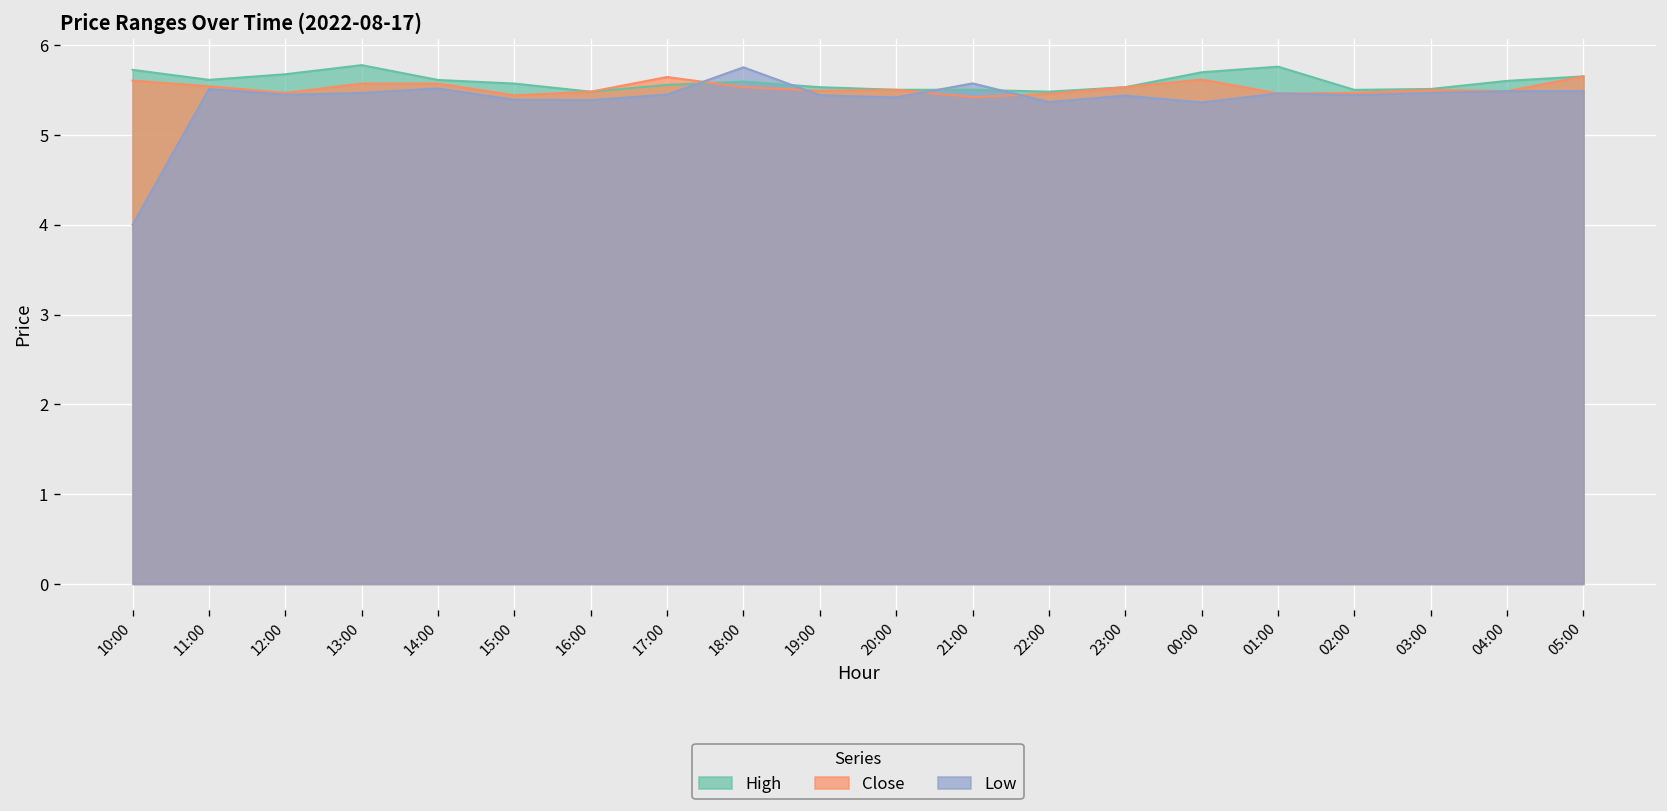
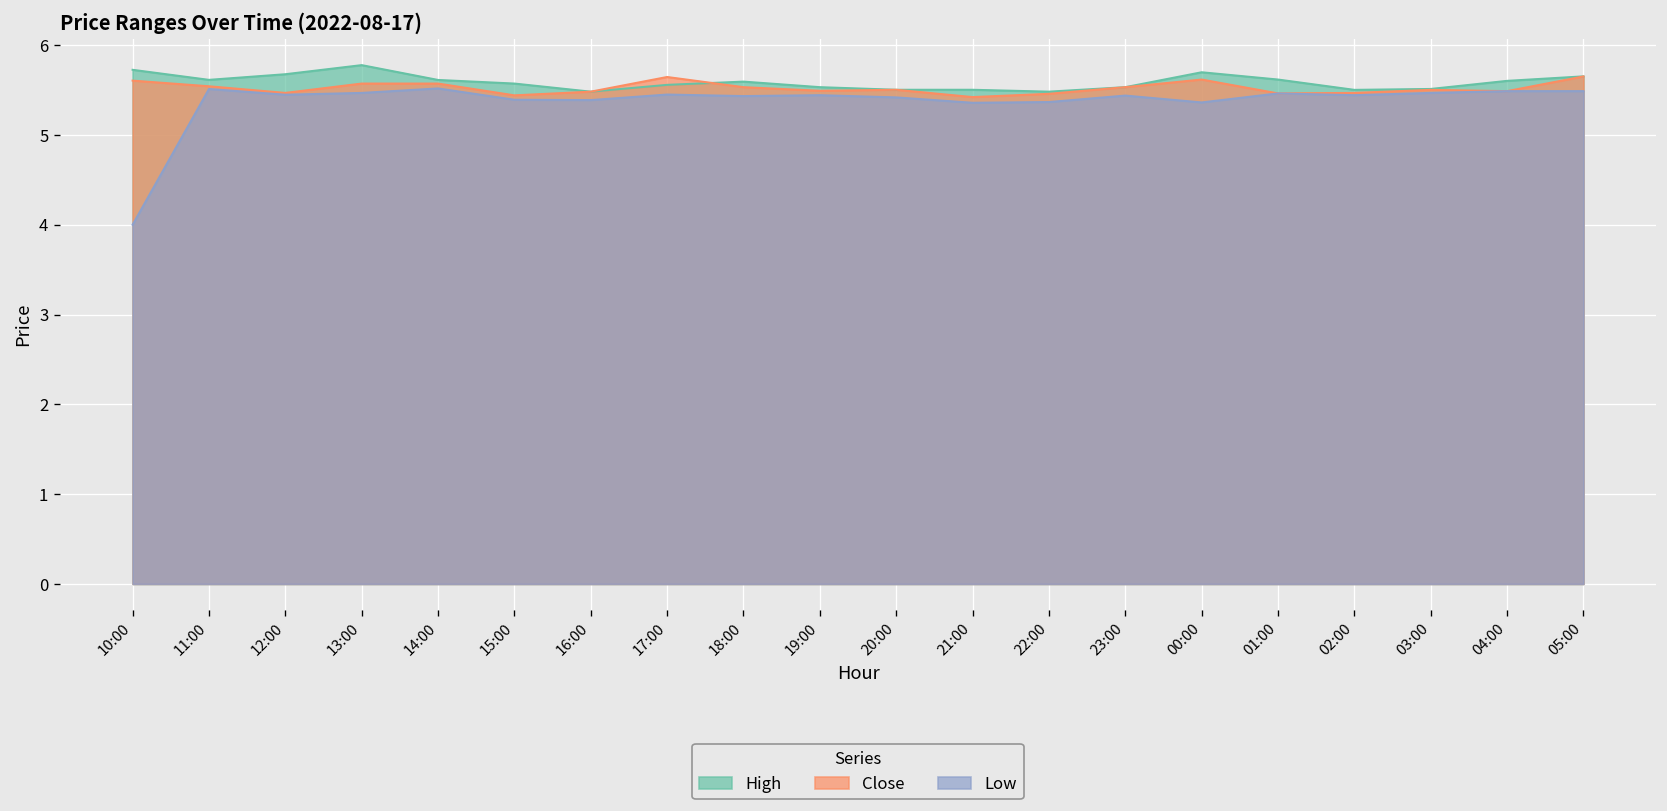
Low, 18:00: 5.8 -> 5.4
Low, 21:00: 5.6 -> 5.4
High, 01:00: 5.8 -> 5.6
